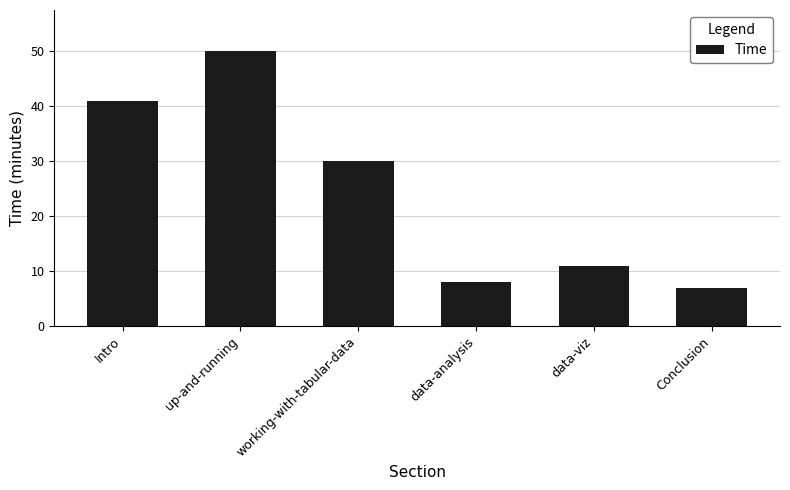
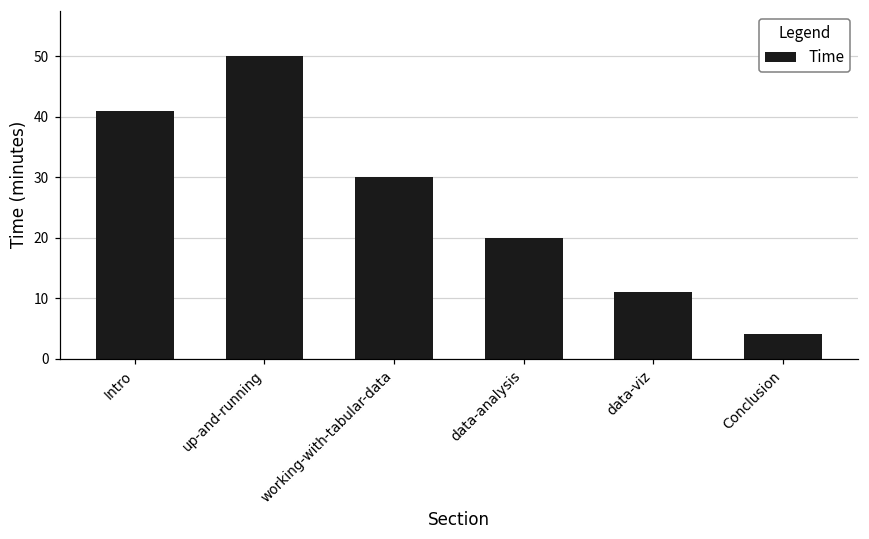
data-analysis: 8 -> 20
Conclusion: 7 -> 4
